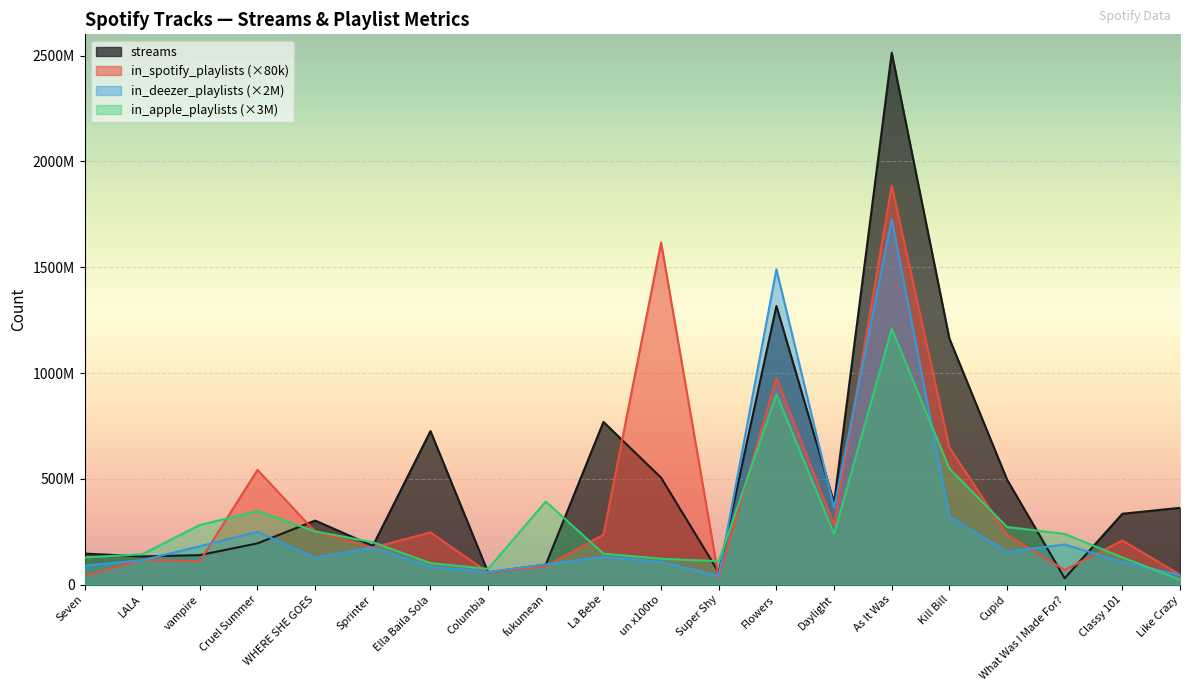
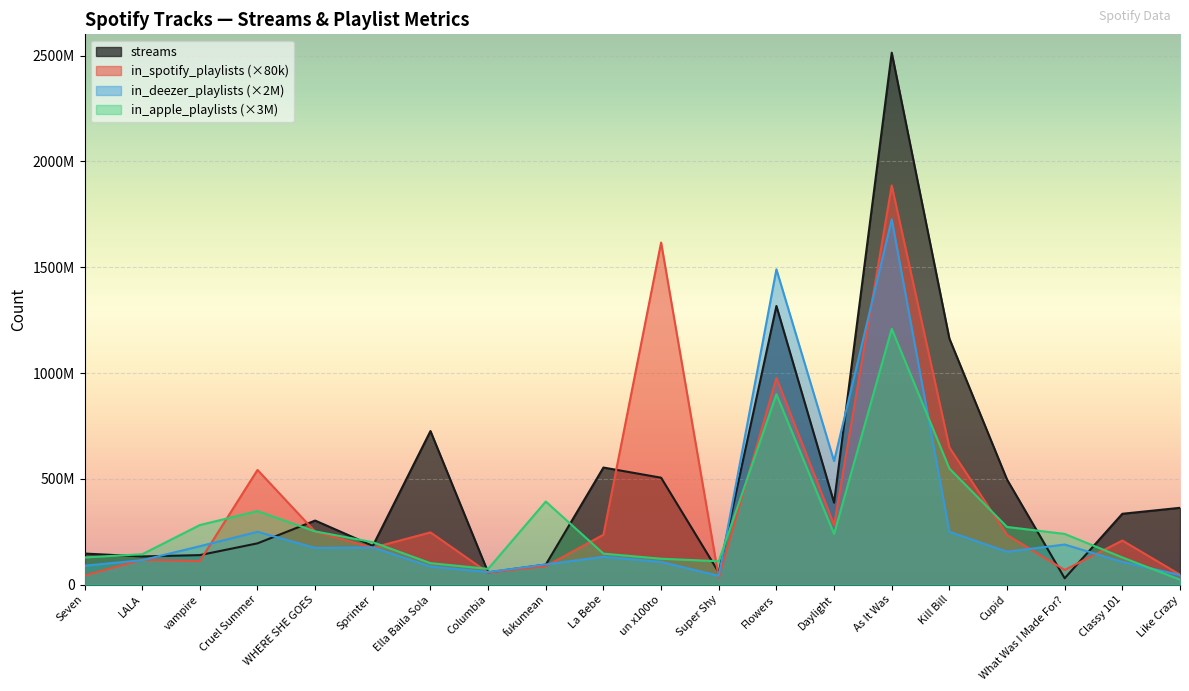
in_deezer_playlists (×2M), WHERE SHE GOES: 130000000 -> 170000000
streams, La Bebe: 770000000 -> 550000000
in_deezer_playlists (×2M), Daylight: 360000000 -> 580000000
in_deezer_playlists (×2M), Kill Bill: 320000000 -> 250000000
